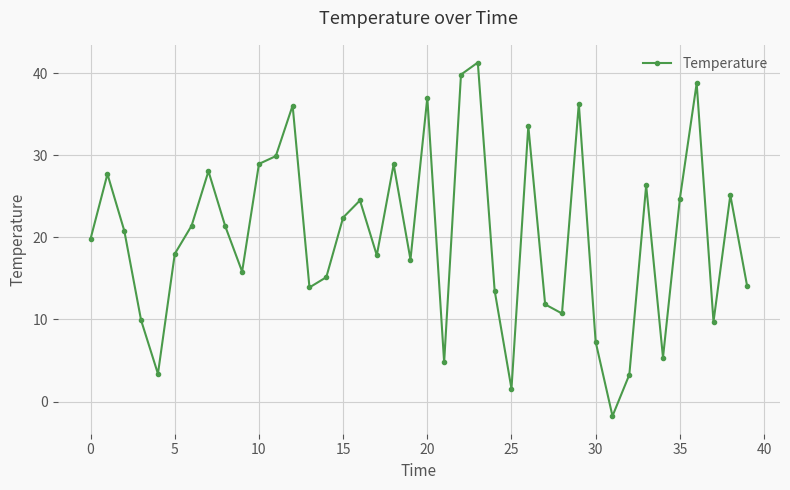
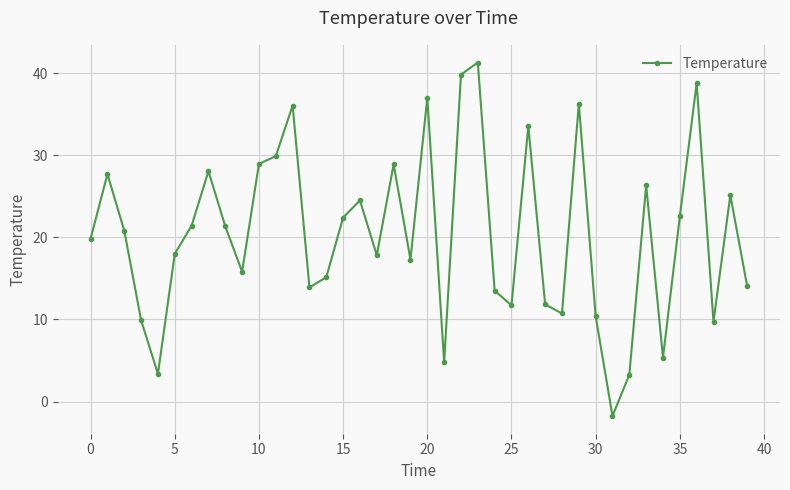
25: 2 -> 12
30: 7 -> 10
35: 25 -> 23
